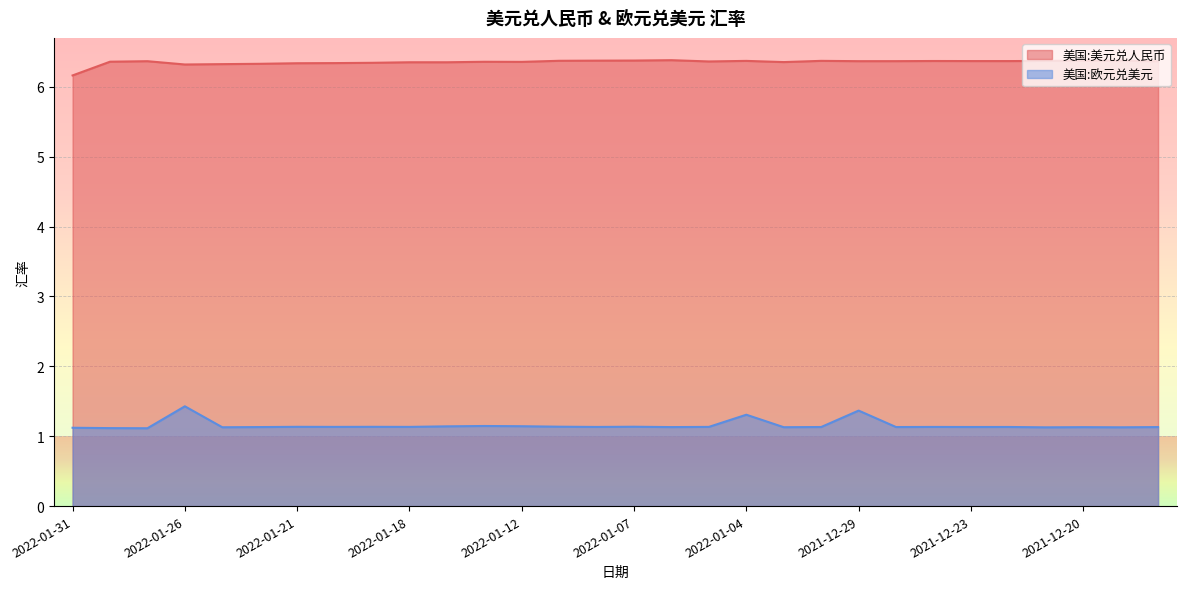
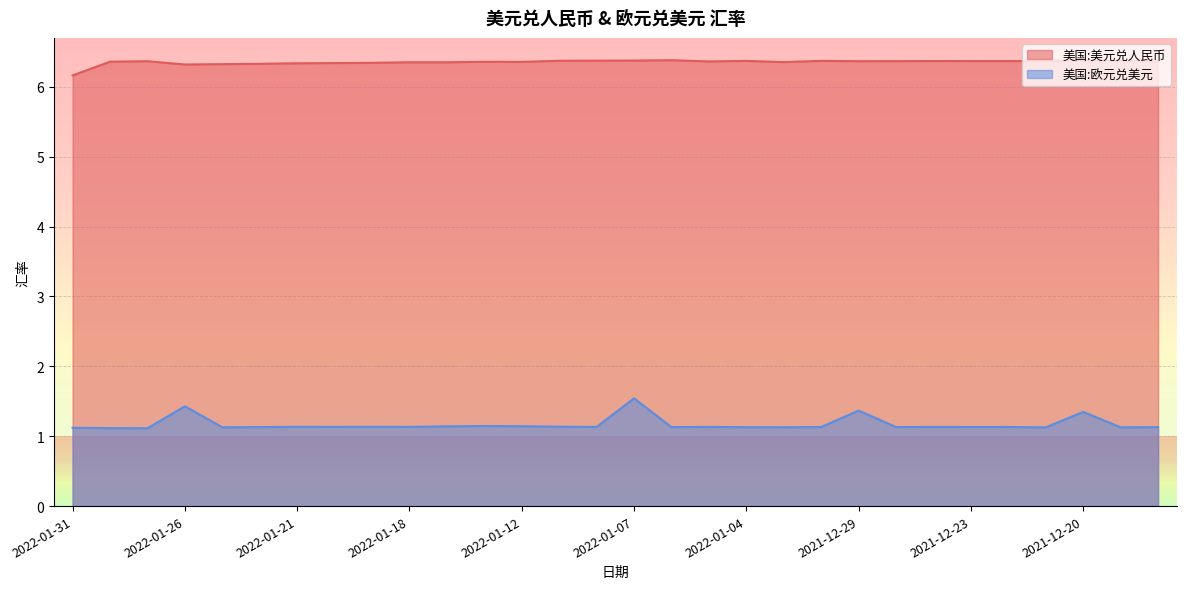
美国:欧元兑美元, 2022-01-07: 1.1 -> 1.5
美国:欧元兑美元, 2022-01-04: 1.3 -> 1.1
美国:欧元兑美元, 2021-12-20: 1.1 -> 1.3
